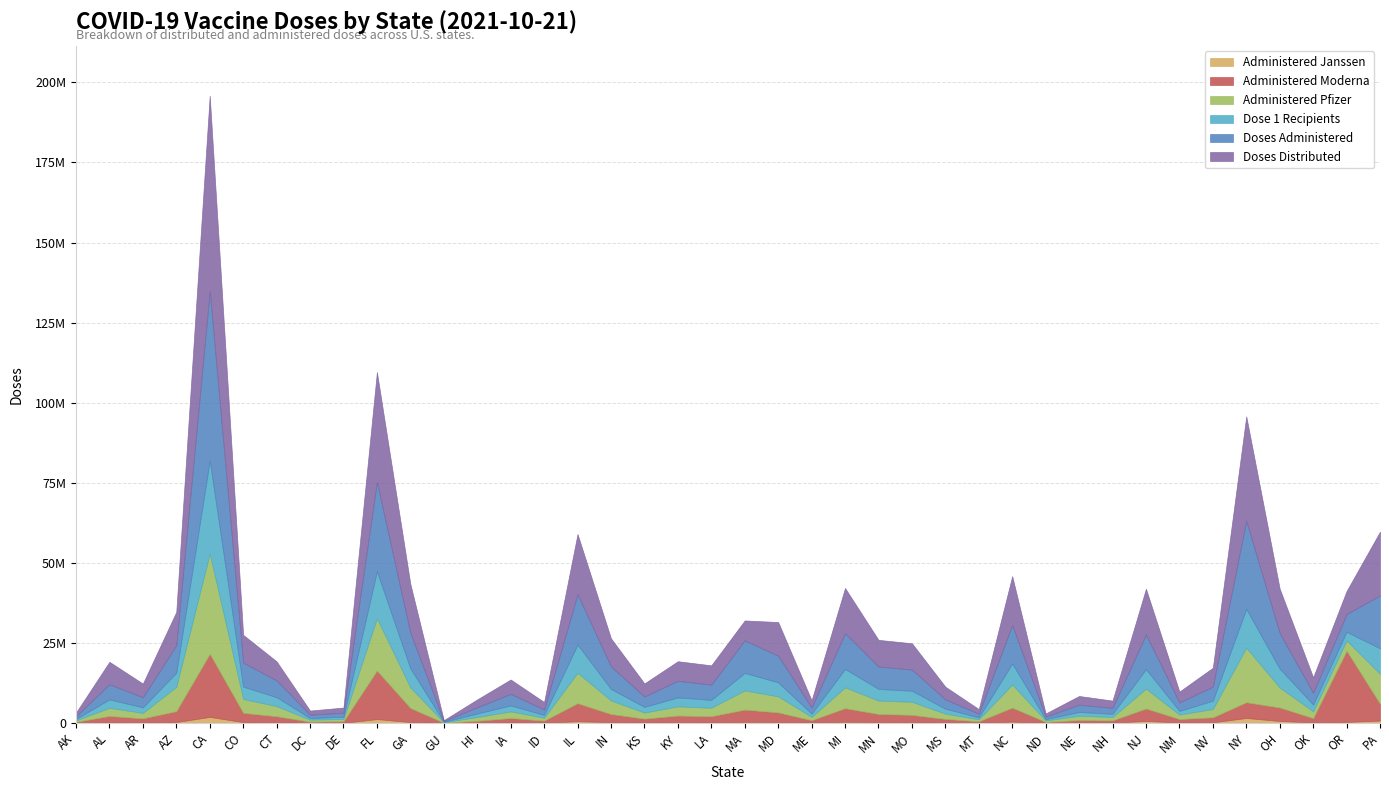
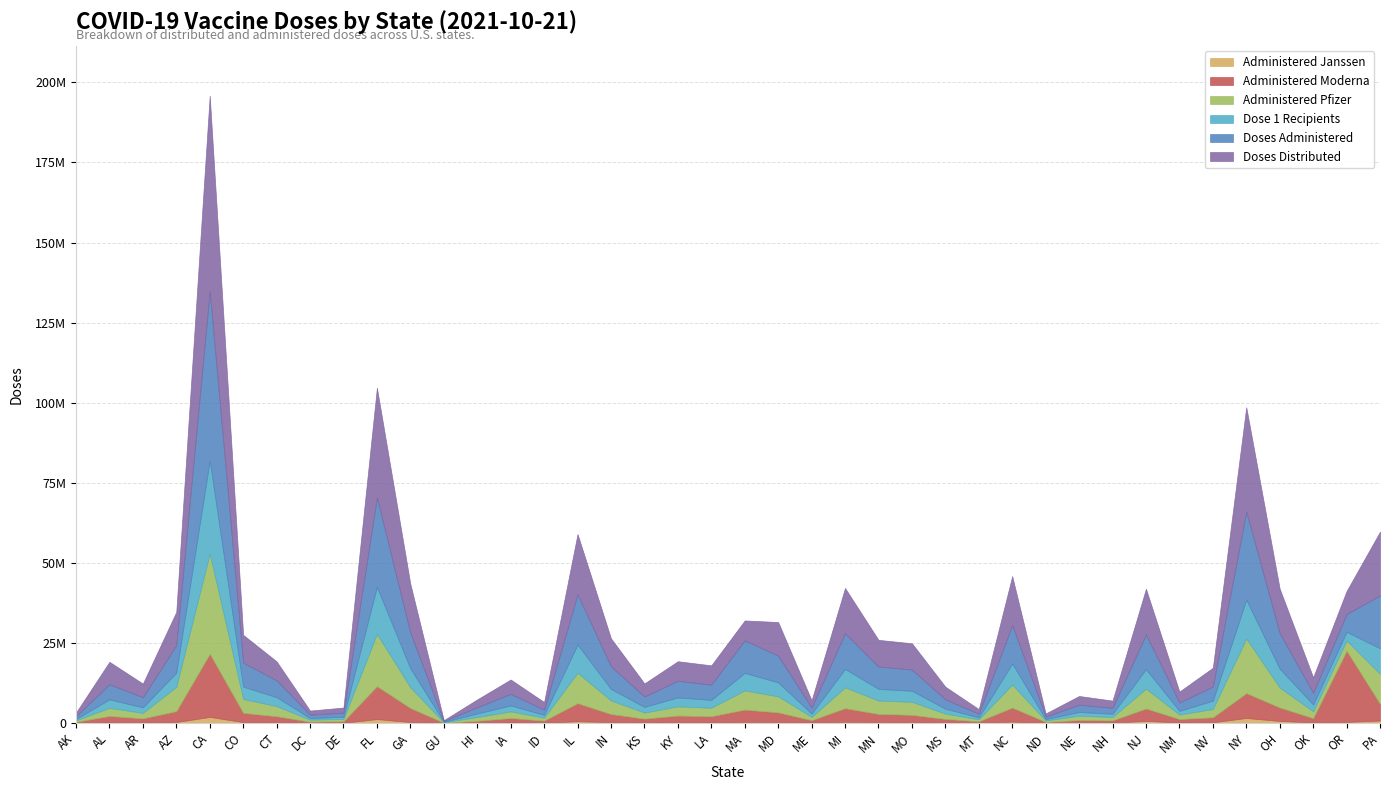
Administered Moderna, FL: 15000000 -> 10000000
Administered Moderna, NY: 5000000 -> 8000000
